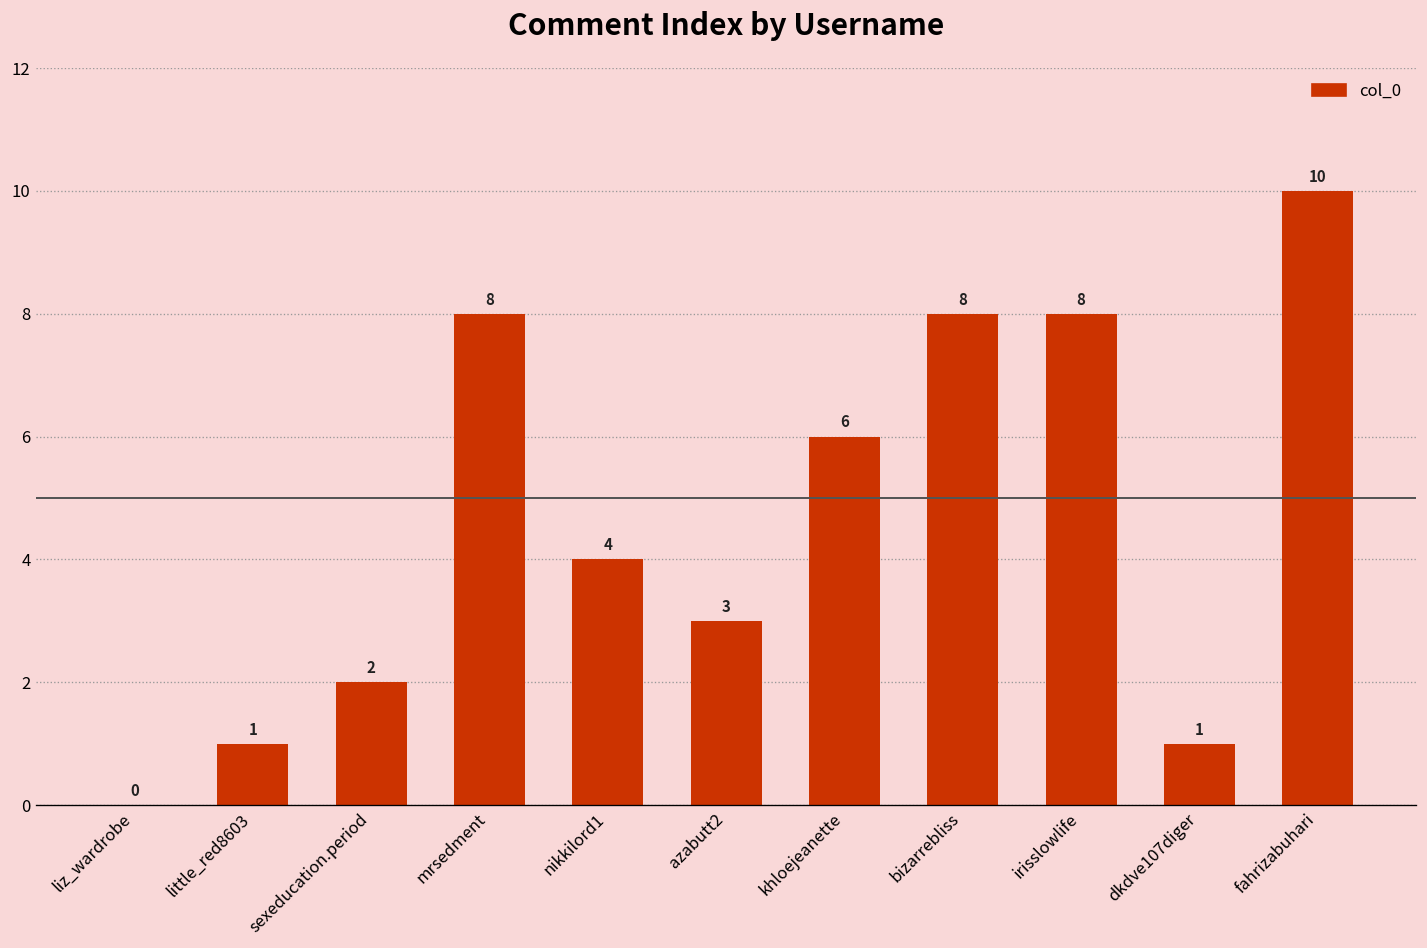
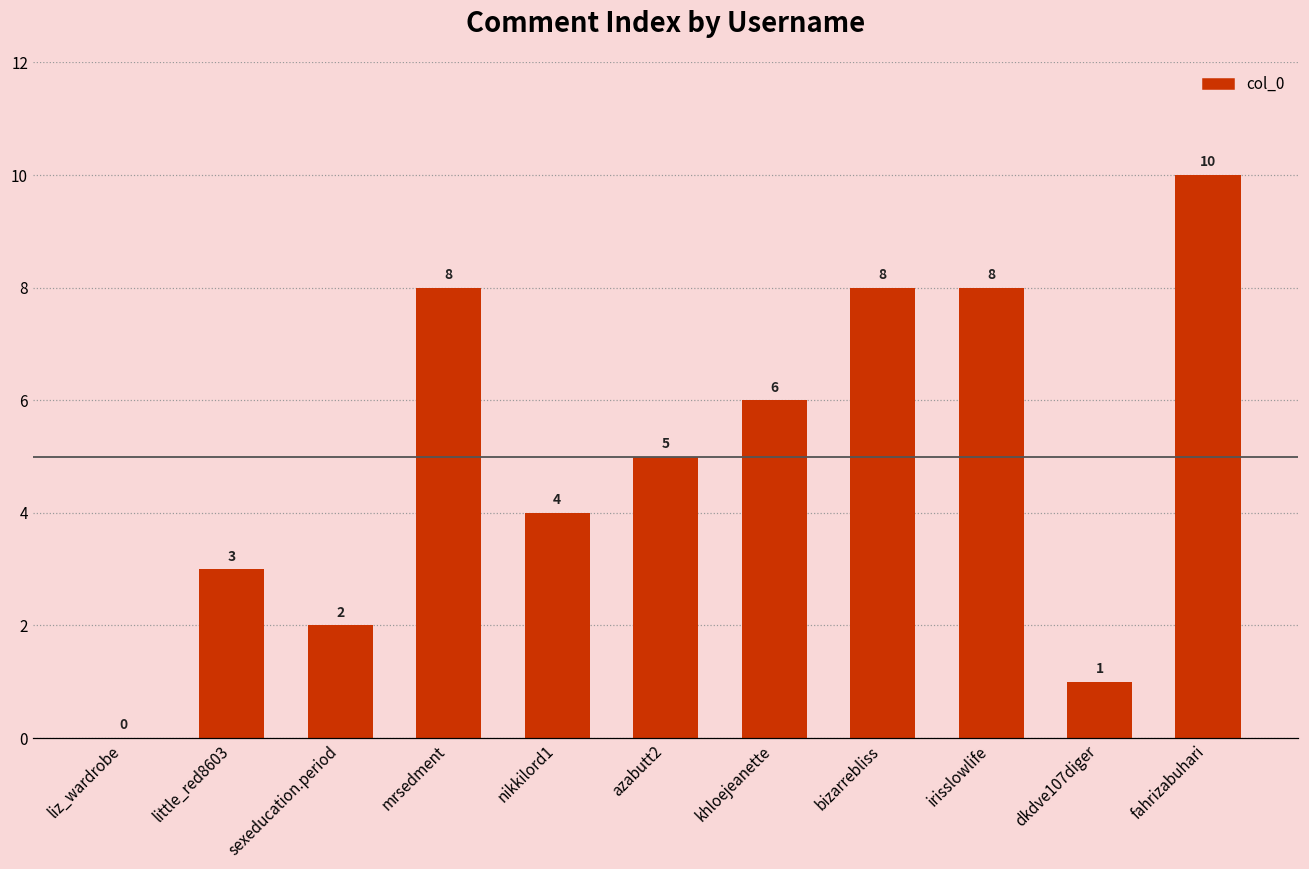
little_red8603: 1 -> 3
azabutt2: 3 -> 5
